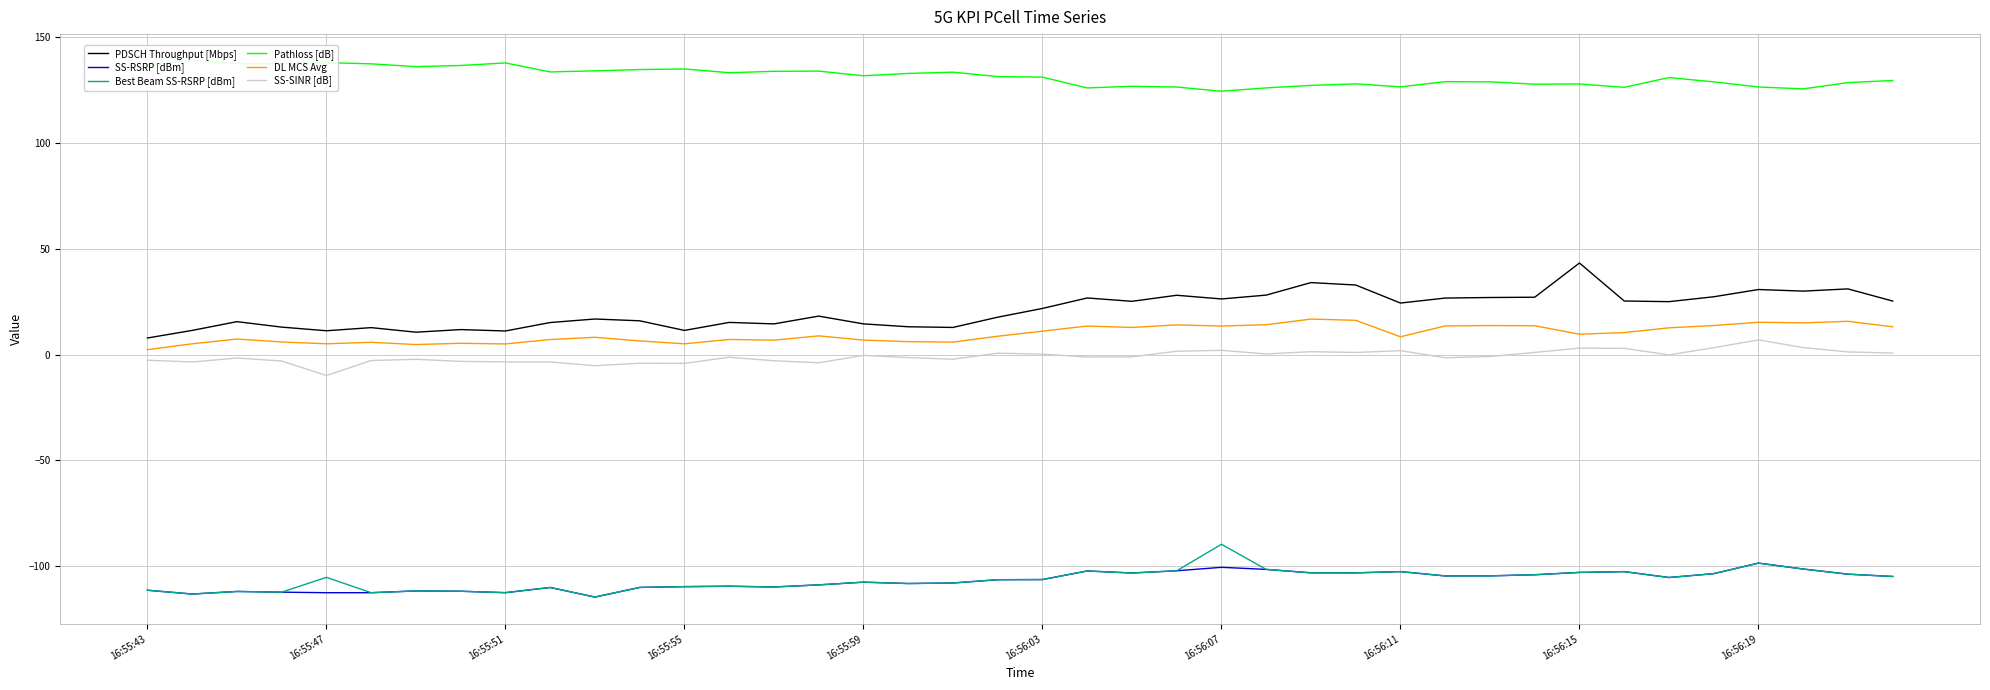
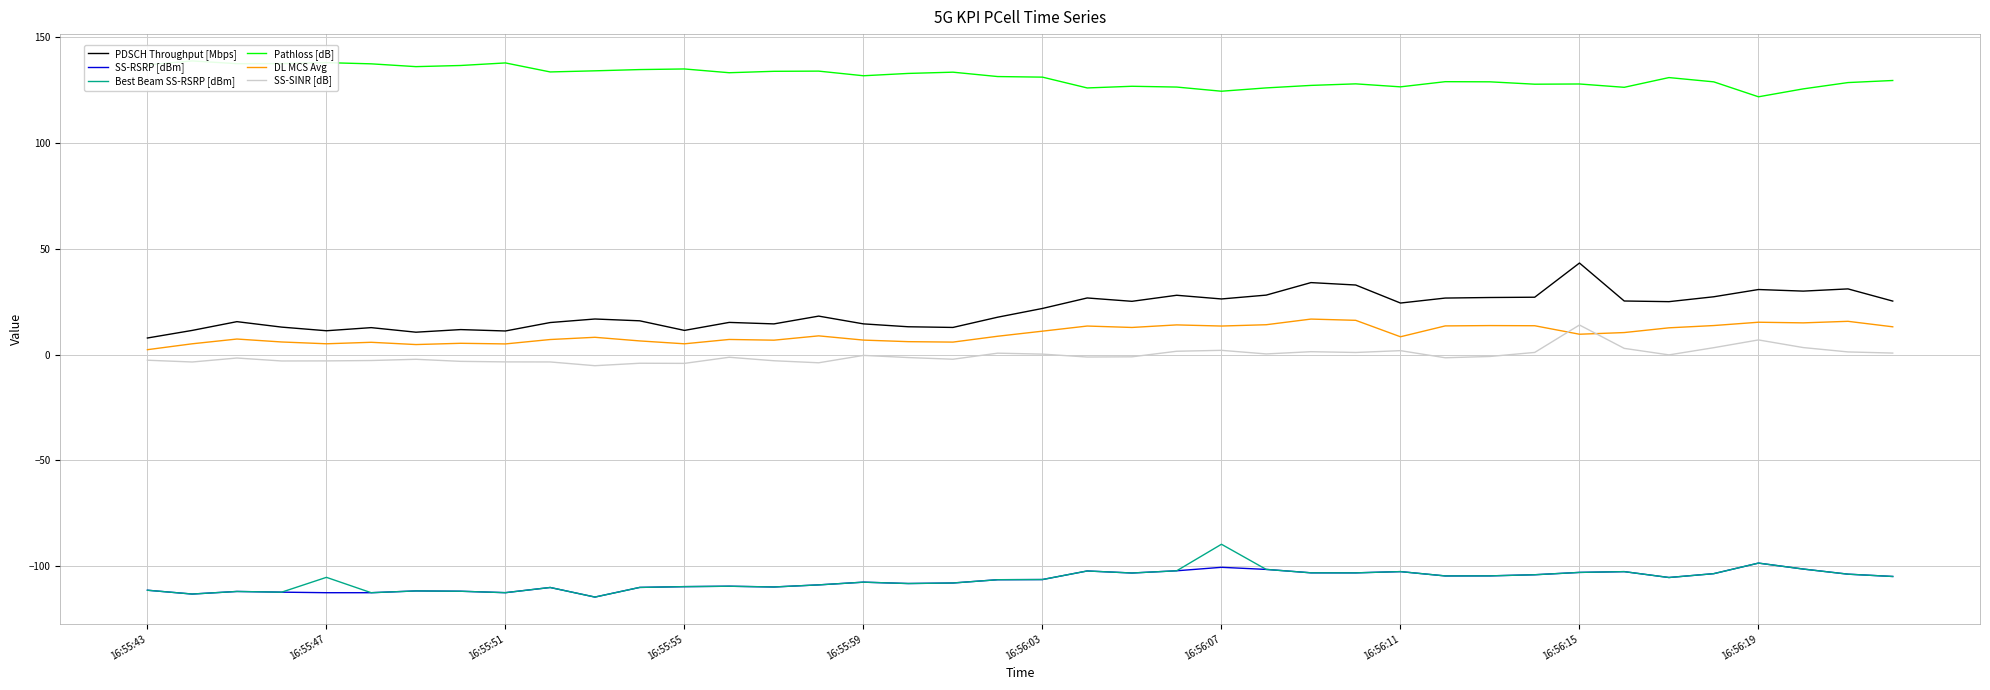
SS-SINR [dB], 16:55:47: -10 -> -3
SS-SINR [dB], 16:56:15: 3 -> 14
Pathloss [dB], 16:56:19: 126 -> 122
